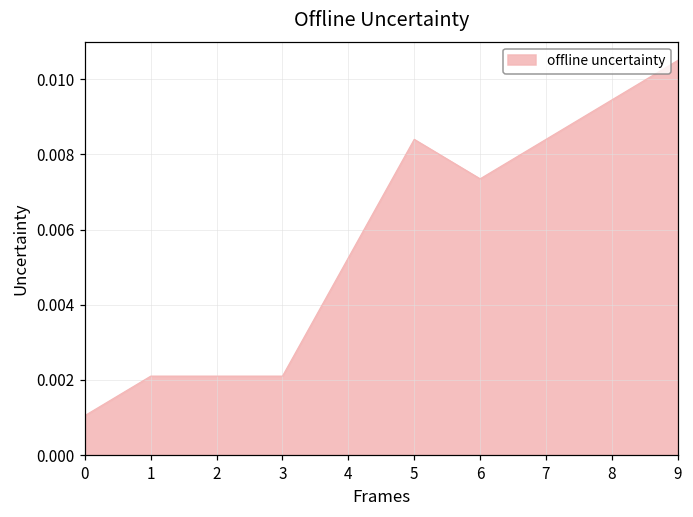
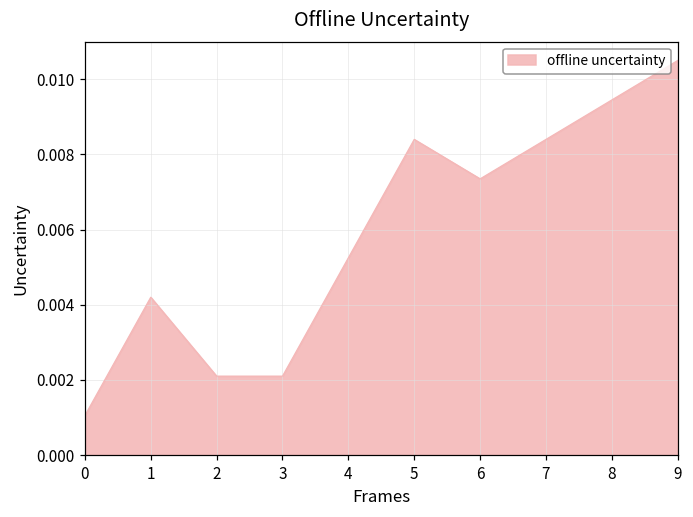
1: 0.0021 -> 0.0042
